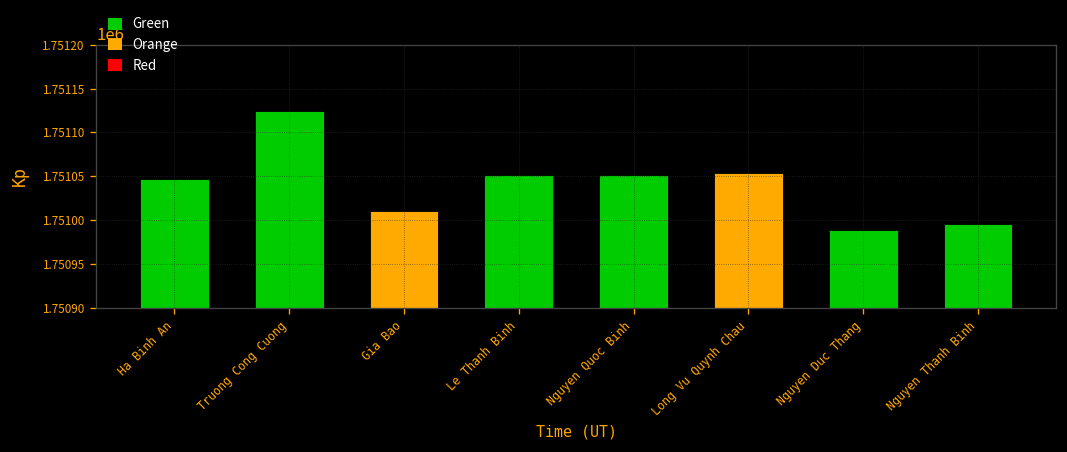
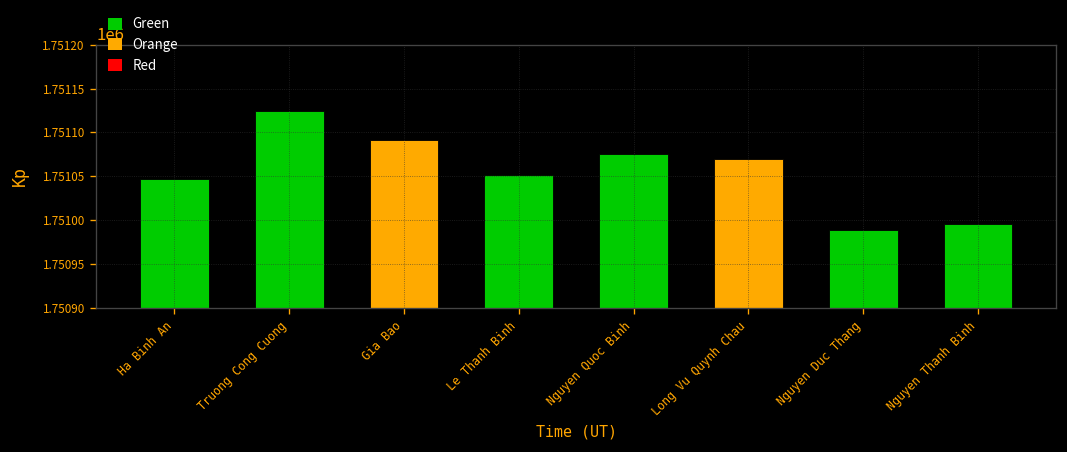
Gia Bao: 1751010 -> 1751090
Nguyen Quoc Binh: 1751050 -> 1751080
Long Vu Quynh Chau: 1751050 -> 1751070
